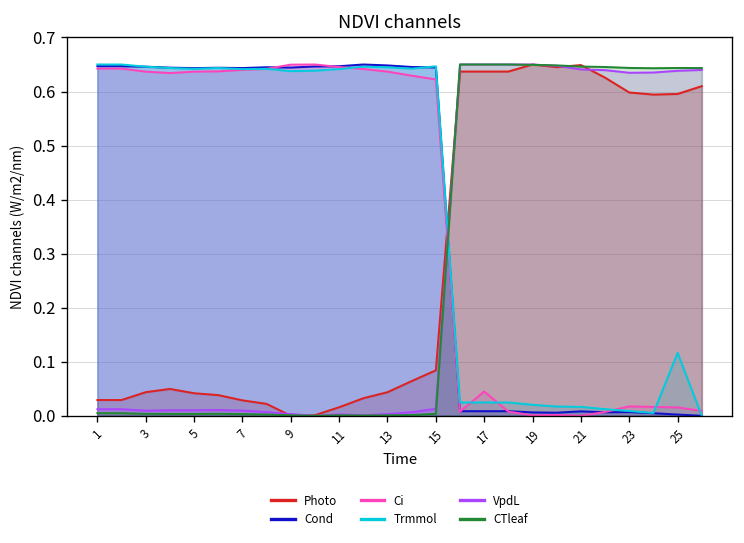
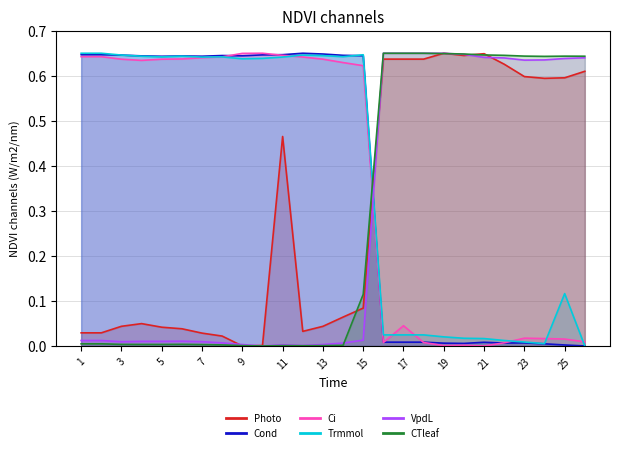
Photo, 11: 0.02 -> 0.47
CTleaf, 15: 0.00 -> 0.11
